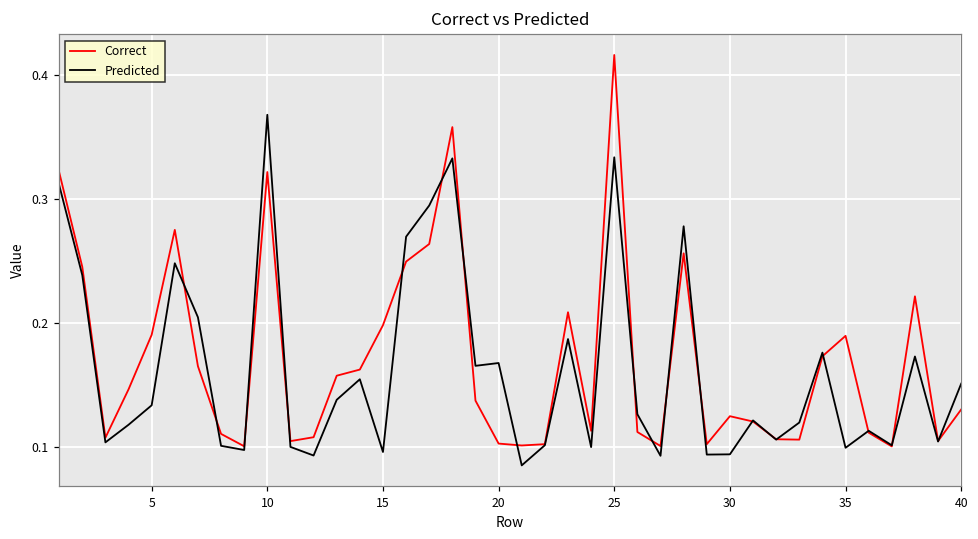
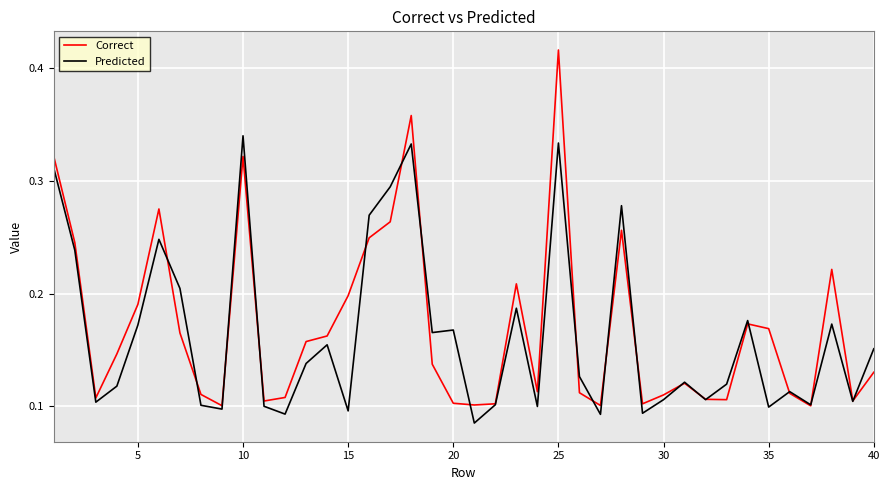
Predicted, 5: 0.134 -> 0.172
Predicted, 10: 0.368 -> 0.340
Correct, 30: 0.125 -> 0.110
Predicted, 30: 0.094 -> 0.106
Correct, 35: 0.190 -> 0.169
